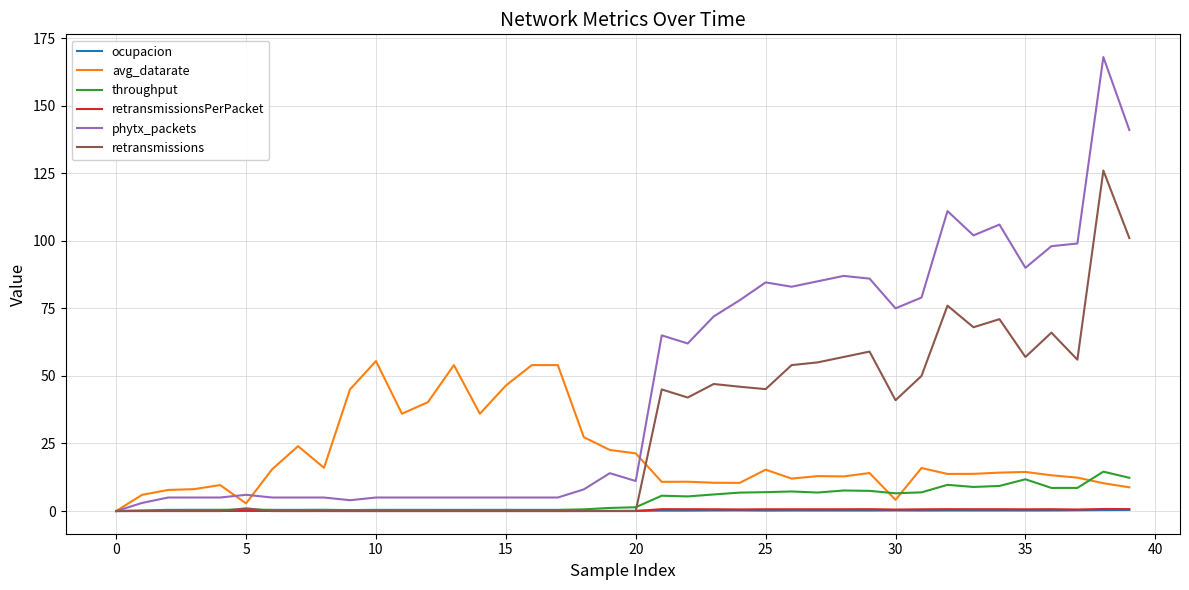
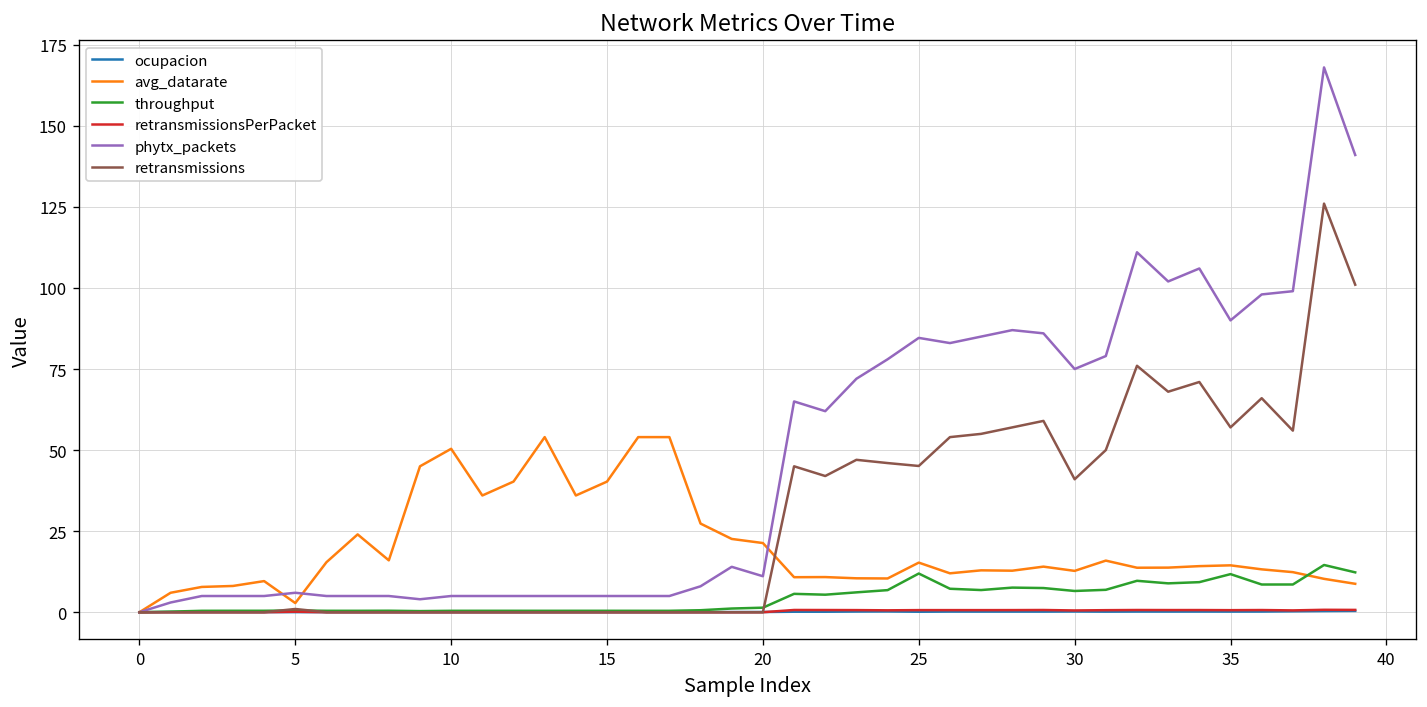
avg_datarate, 10: 56 -> 50
avg_datarate, 15: 46 -> 40
throughput, 25: 7 -> 12
avg_datarate, 30: 4 -> 13
